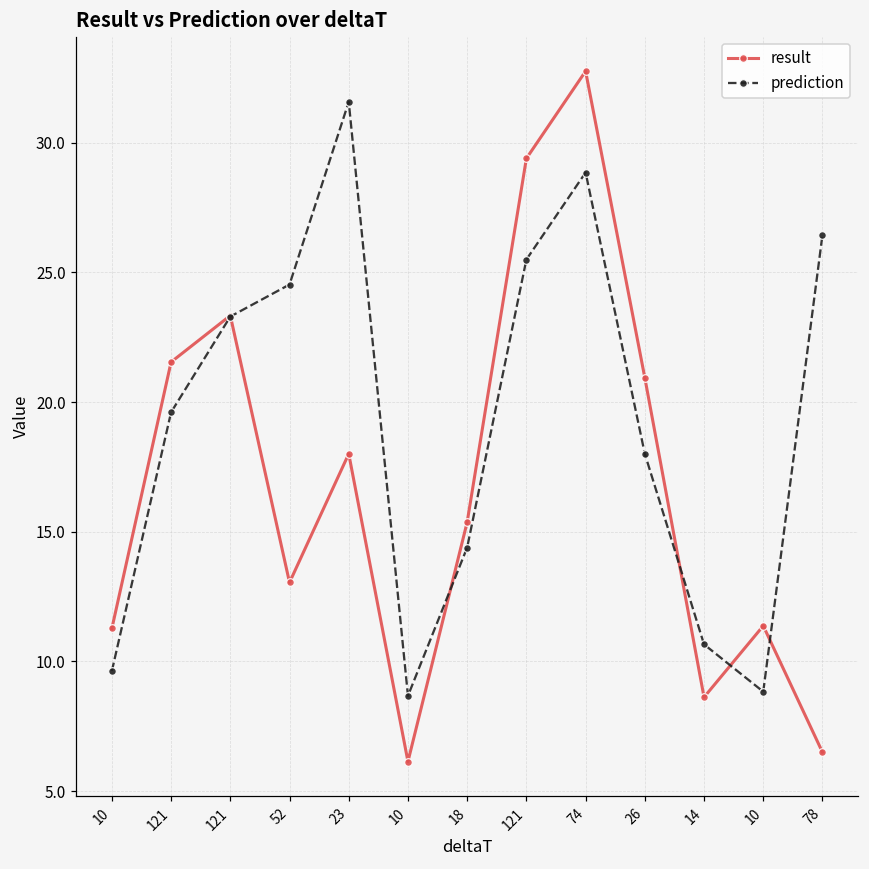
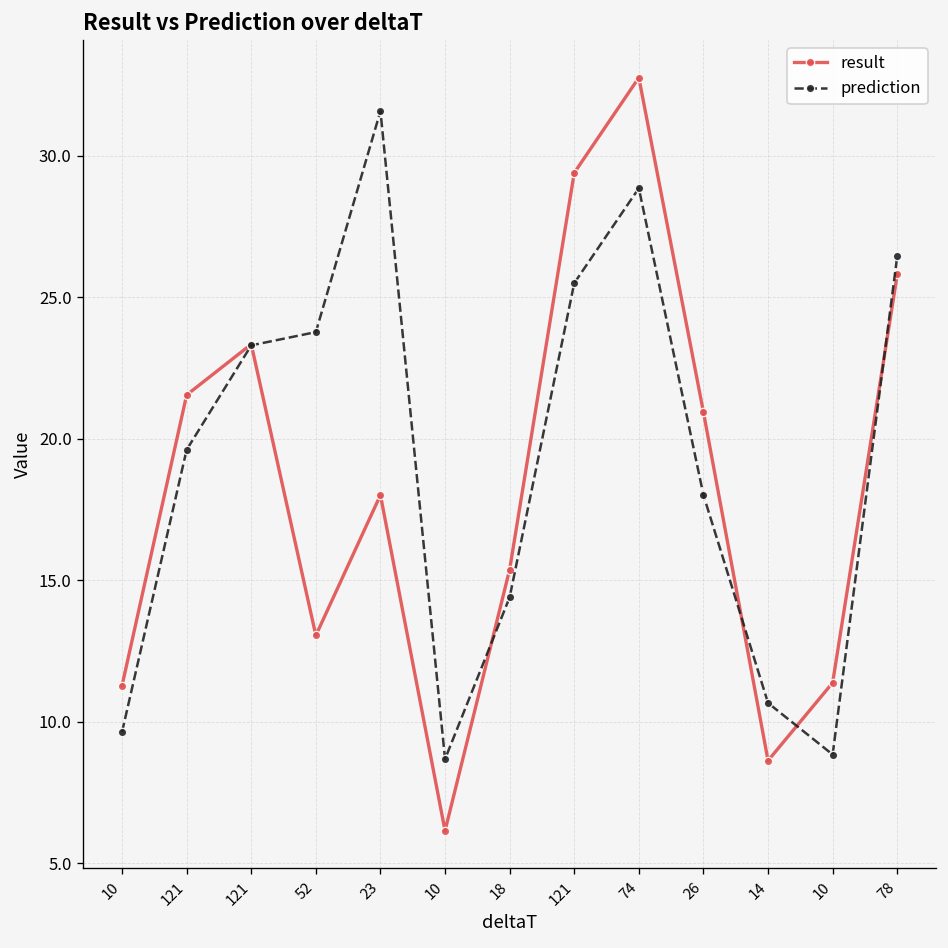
prediction, 52: 24.5 -> 23.8
result, 78: 6.5 -> 25.8
